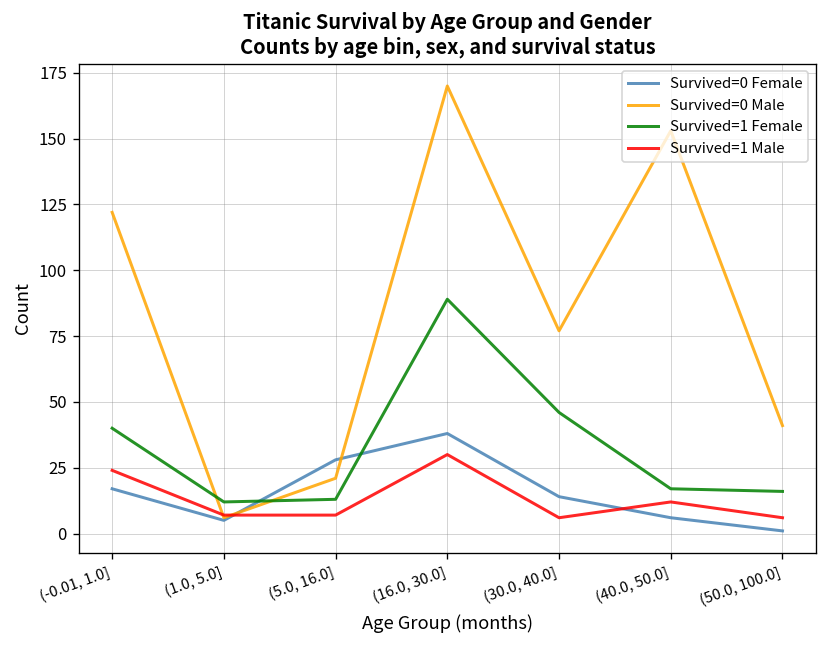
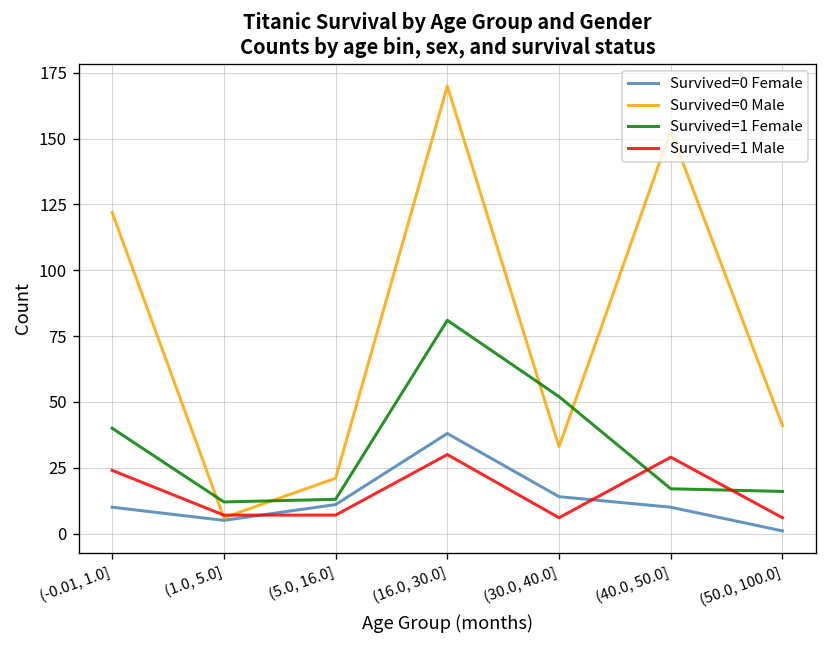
Survived=0 Female, (-0.01, 1.0]: 17 -> 10
Survived=0 Female, (5.0, 16.0]: 28 -> 11
Survived=1 Female, (16.0, 30.0]: 89 -> 81
Survived=0 Male, (30.0, 40.0]: 77 -> 33
Survived=1 Female, (30.0, 40.0]: 46 -> 52
Survived=0 Female, (40.0, 50.0]: 6 -> 10
Survived=1 Male, (40.0, 50.0]: 12 -> 29
